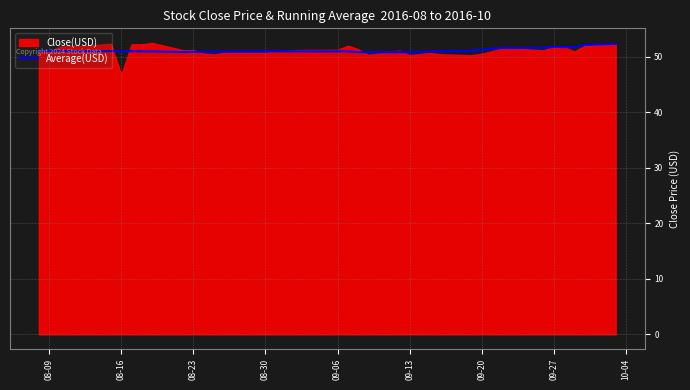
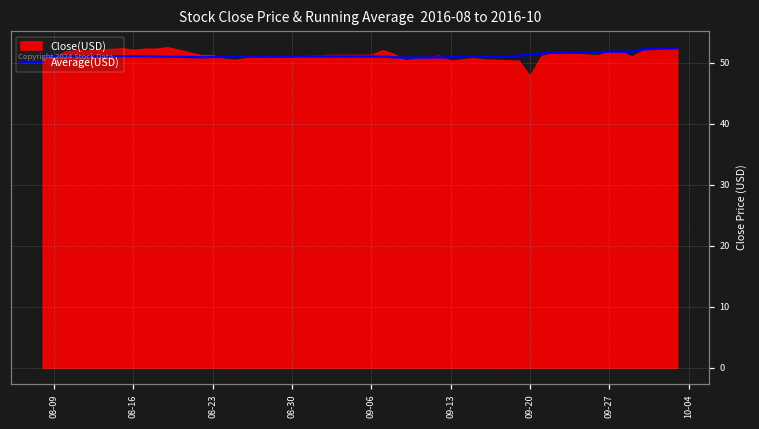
Close(USD), 08-16: 47 -> 52
Close(USD), 09-20: 51 -> 48
